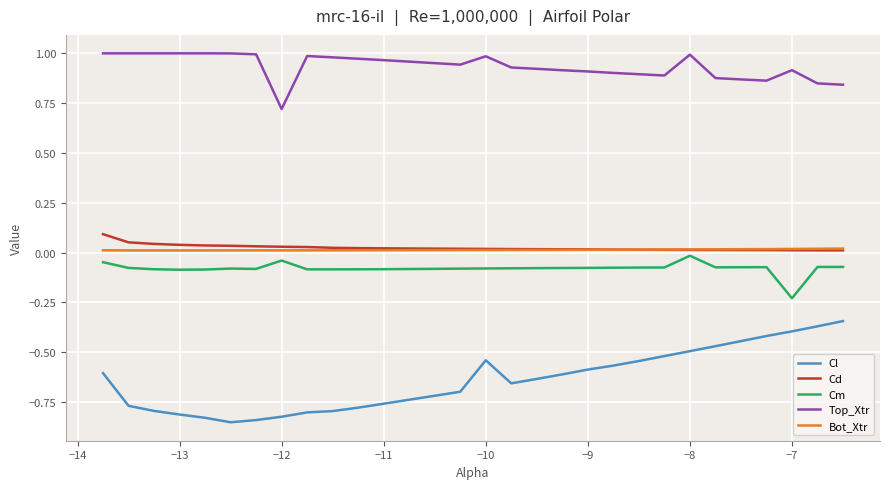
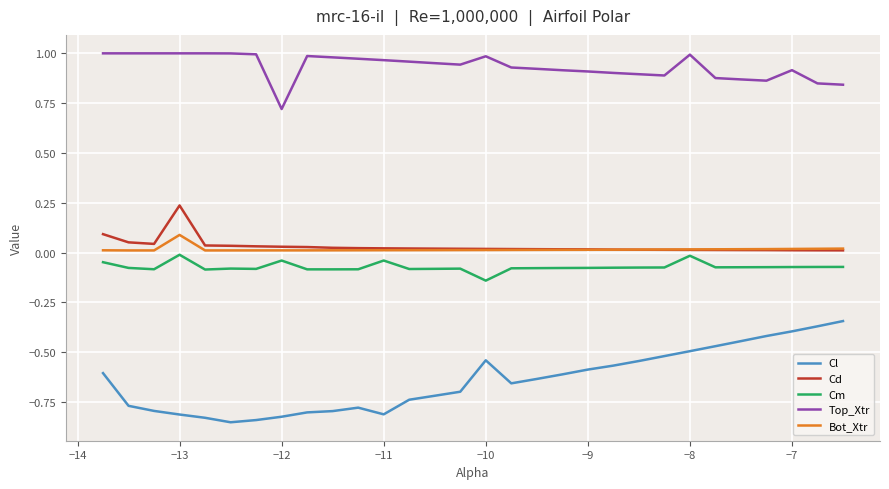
Cd, −13: 0.04 -> 0.24
Cm, −13: -0.09 -> -0.01
Bot_Xtr, −13: 0.01 -> 0.09
Cl, −11: -0.76 -> -0.81
Cm, −11: -0.08 -> -0.04
Cm, −10: -0.08 -> -0.14
Cm, −7: -0.23 -> -0.07
